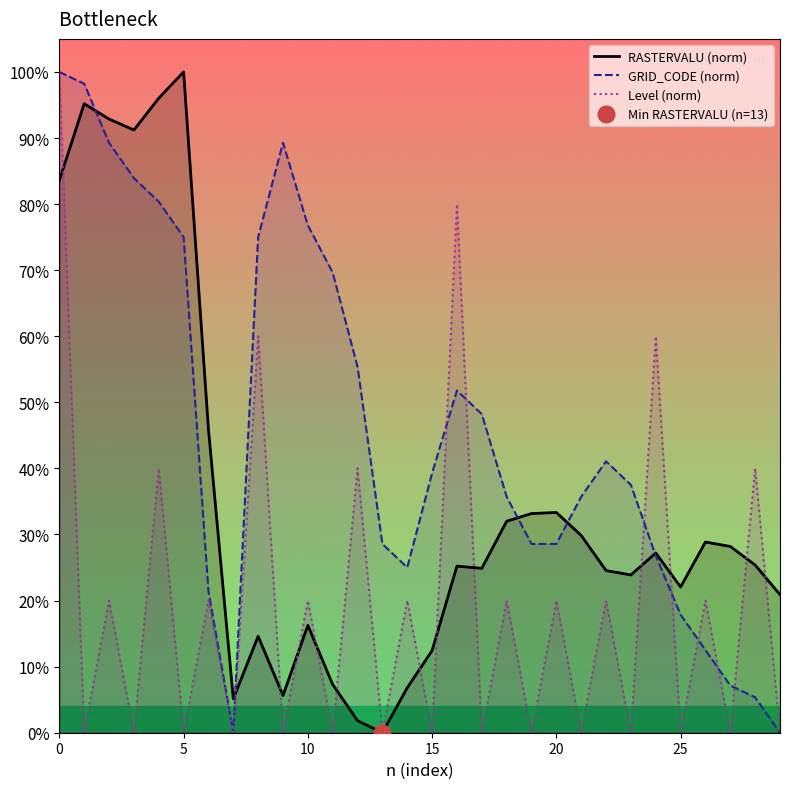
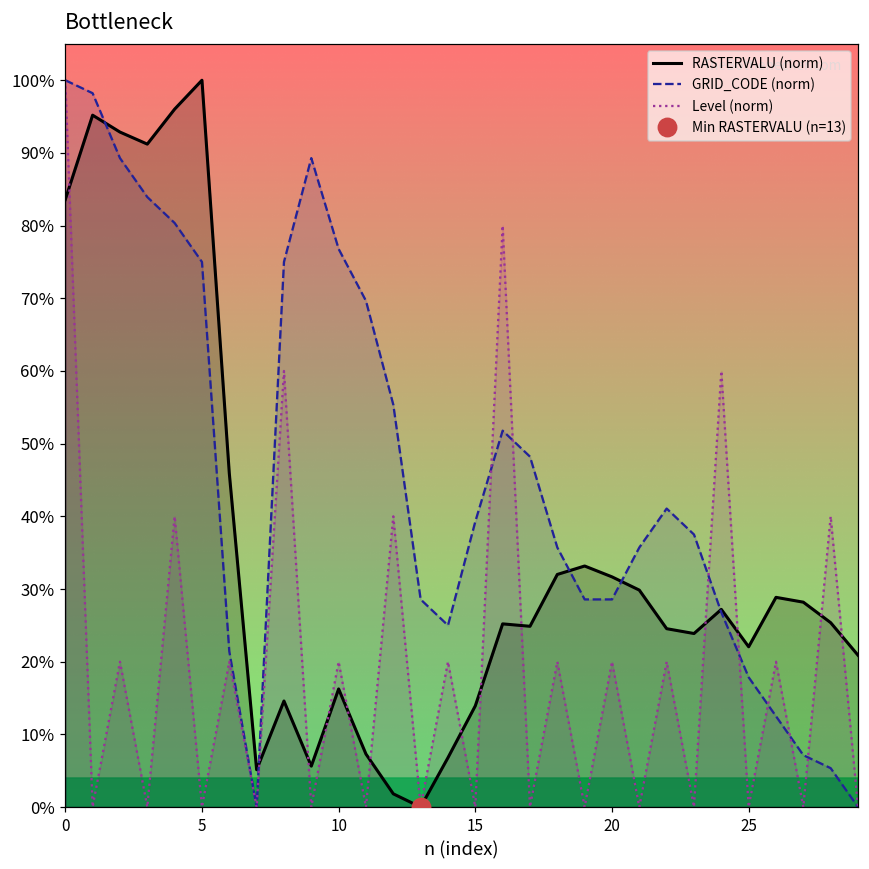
RASTERVALU (norm), 15: 12% -> 14%
RASTERVALU (norm), 20: 33% -> 32%
